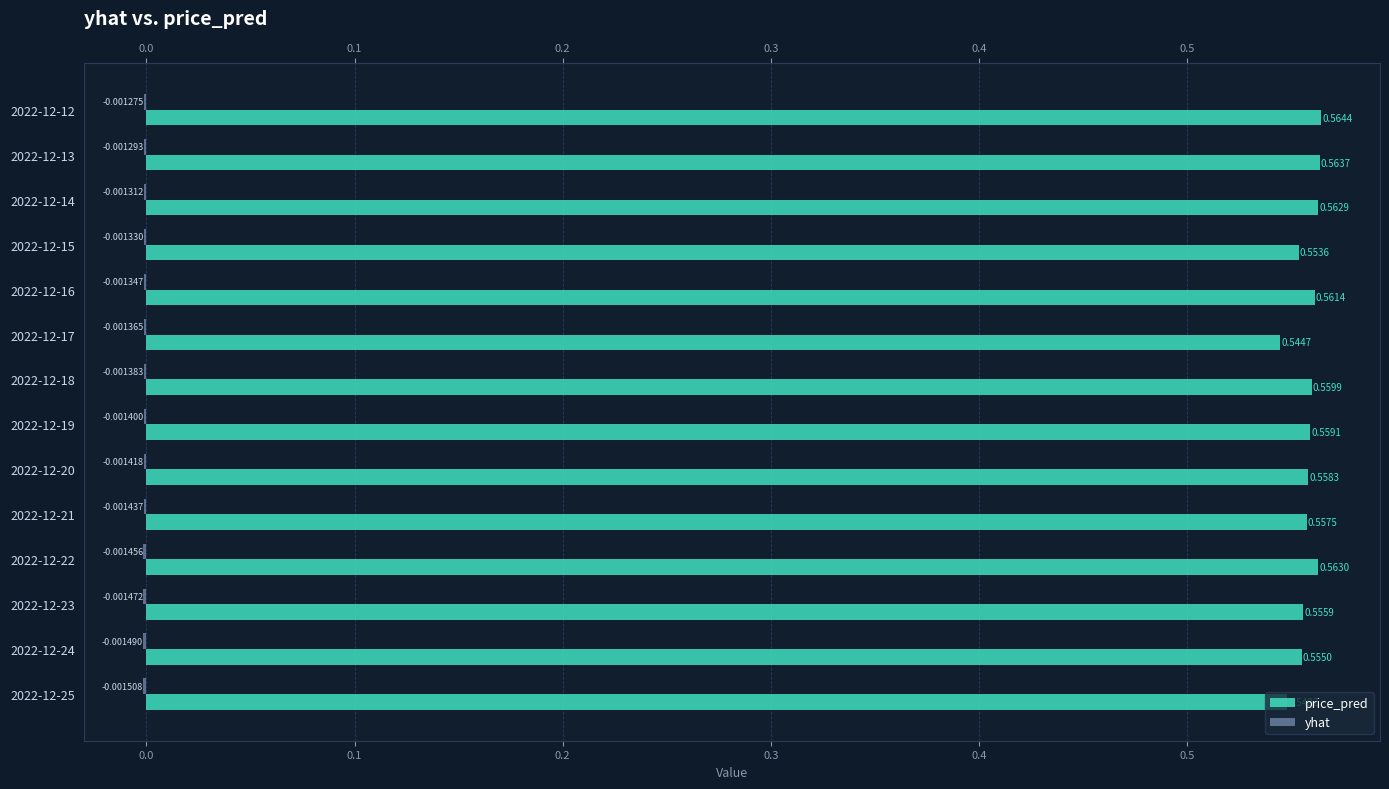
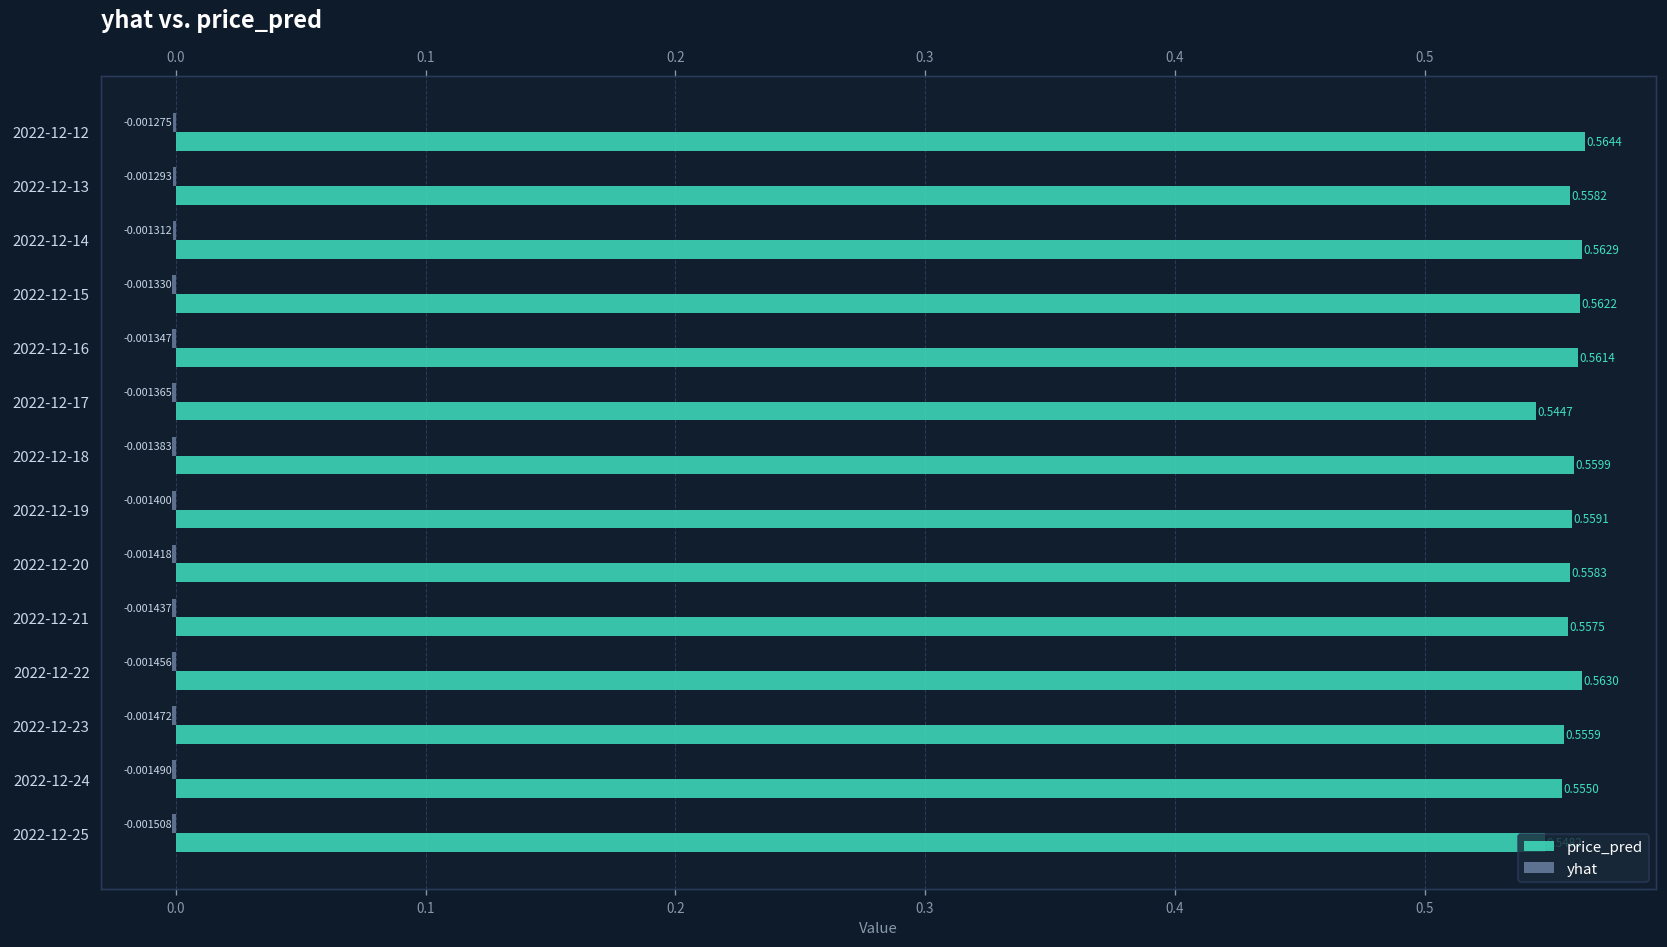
price_pred, 2022-12-13: 0.5637 -> 0.5582
price_pred, 2022-12-15: 0.5536 -> 0.5622
